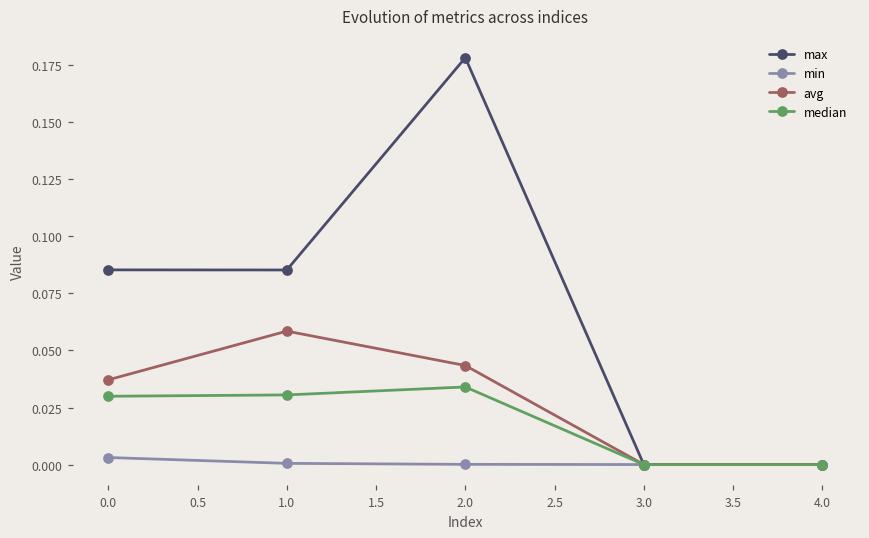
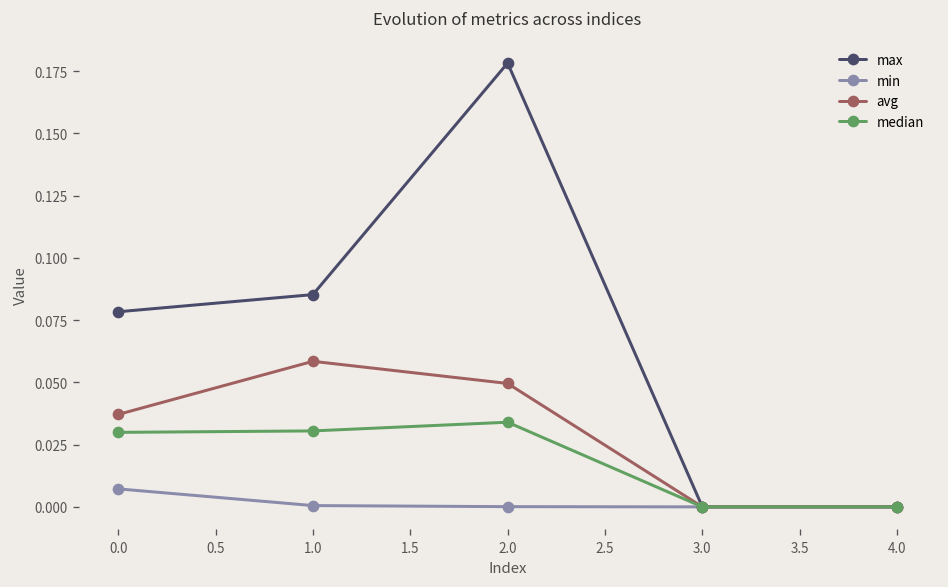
max, 0.0: 0.085 -> 0.078
min, 0.0: 0.003 -> 0.007
avg, 2.0: 0.043 -> 0.050
